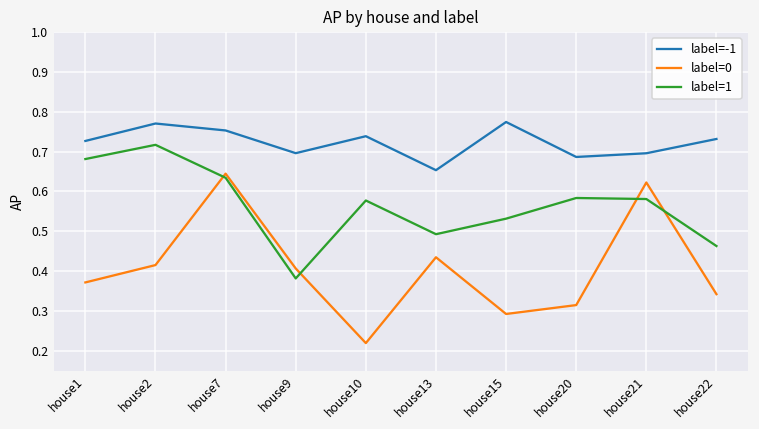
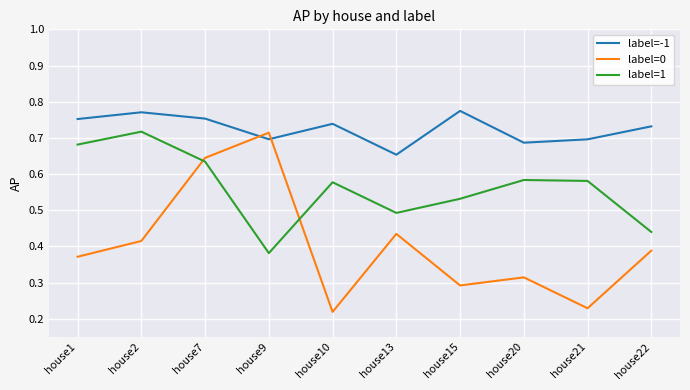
label=-1, house1: 0.73 -> 0.75
label=0, house9: 0.41 -> 0.71
label=0, house21: 0.62 -> 0.23
label=0, house22: 0.34 -> 0.39
label=1, house22: 0.46 -> 0.44
